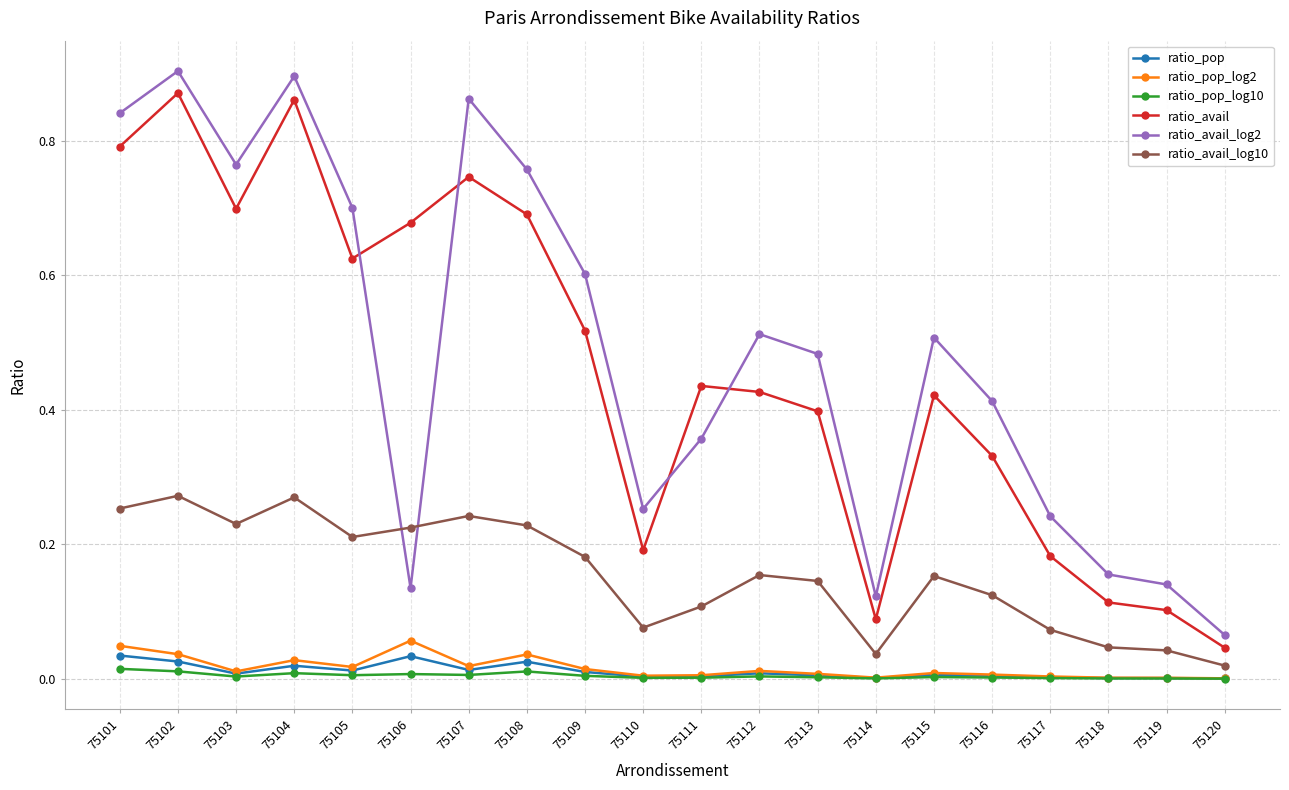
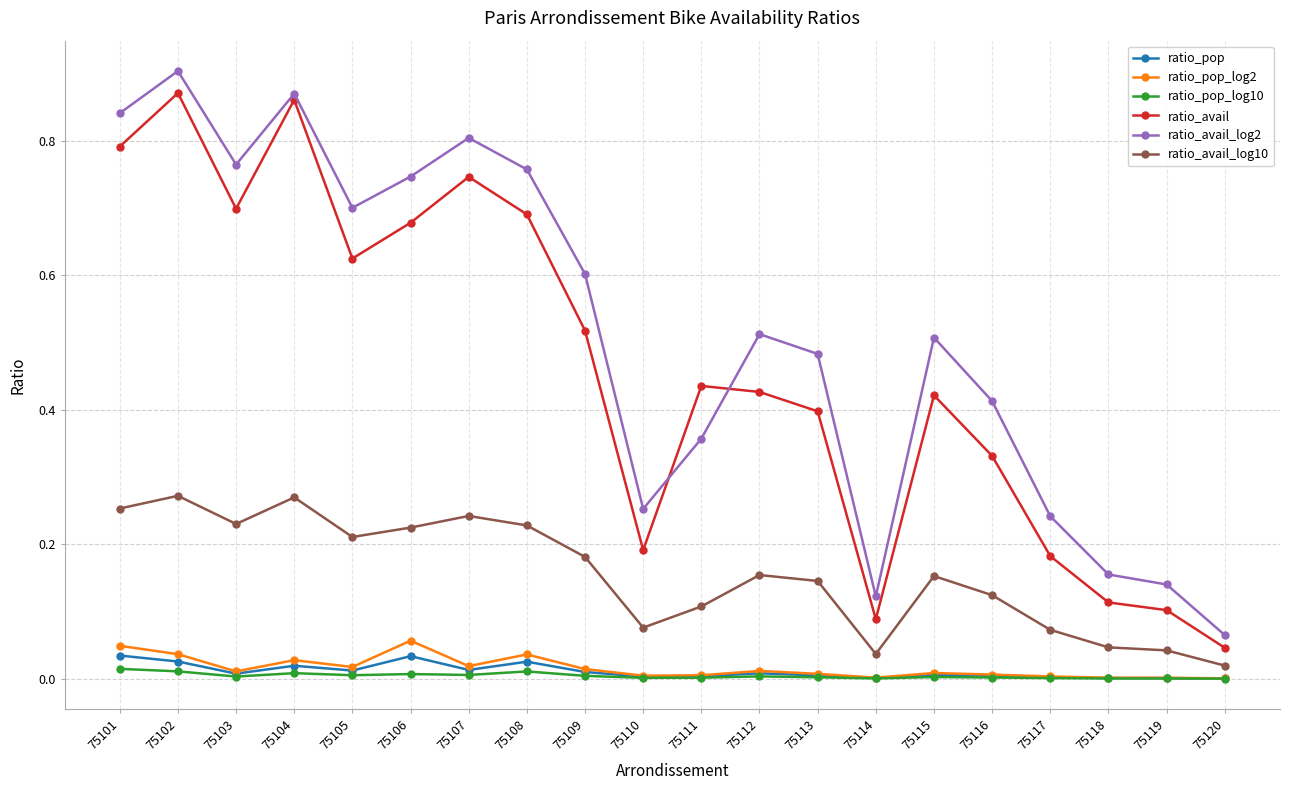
ratio_avail_log2, 75104: 0.90 -> 0.87
ratio_avail_log2, 75106: 0.13 -> 0.75
ratio_avail_log2, 75107: 0.86 -> 0.80
